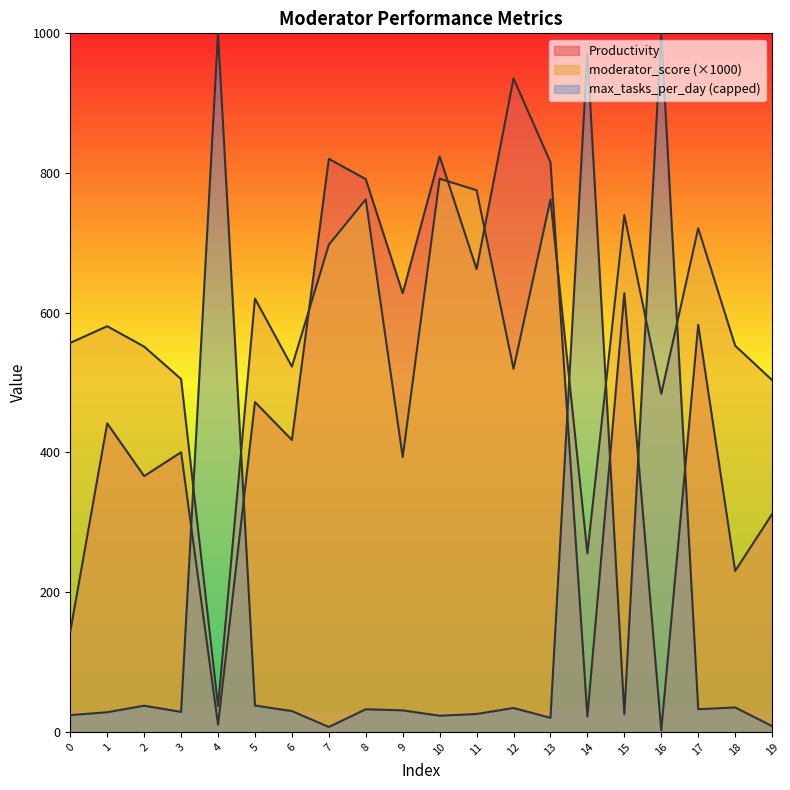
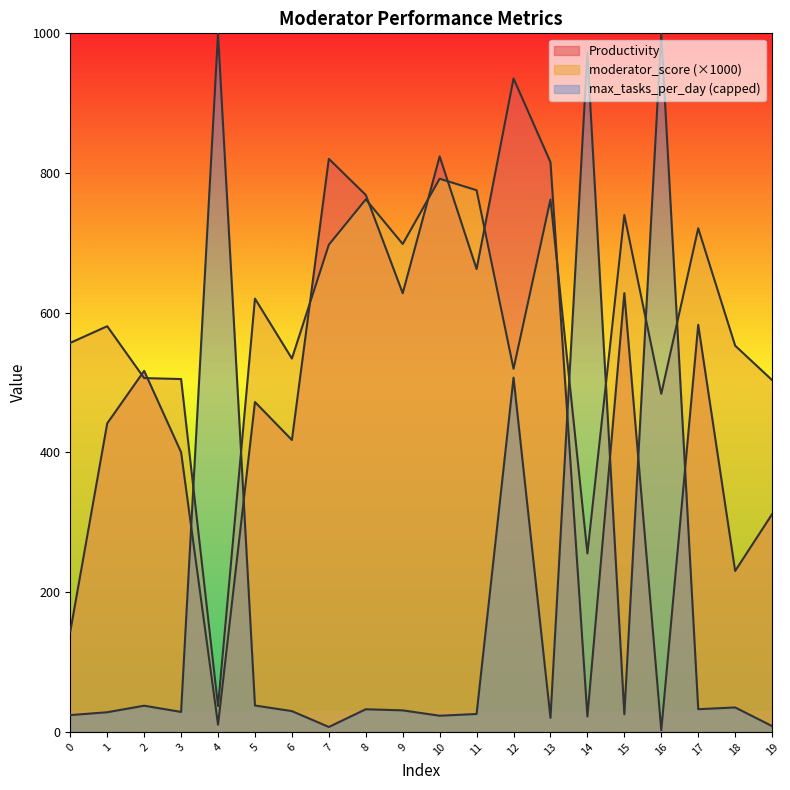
Productivity, 2: 370 -> 520
moderator_score (×1000), 2: 550 -> 510
moderator_score (×1000), 6: 520 -> 530
Productivity, 8: 790 -> 770
moderator_score (×1000), 9: 390 -> 700
max_tasks_per_day (capped), 12: 30 -> 510
